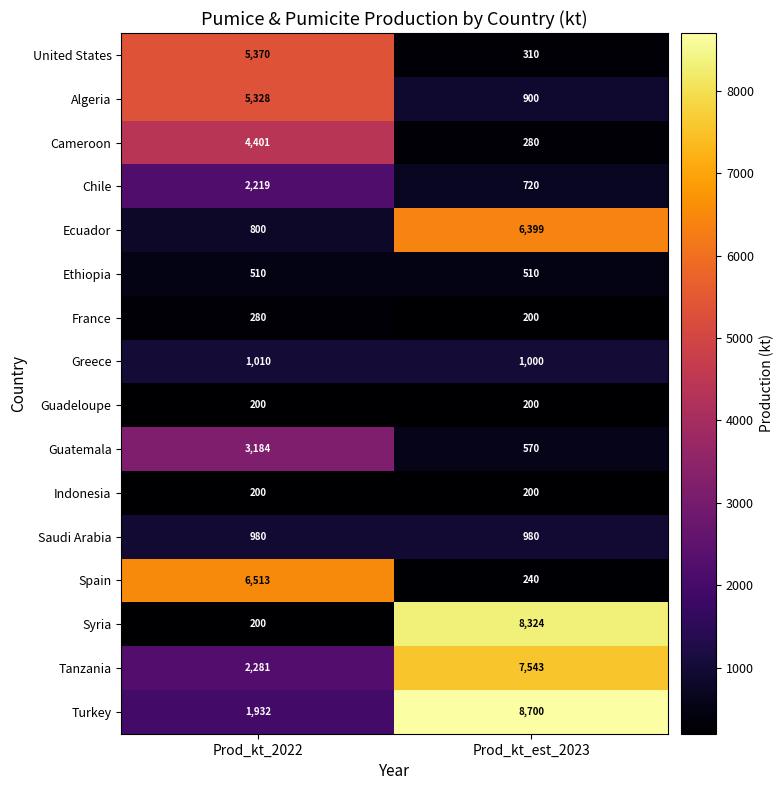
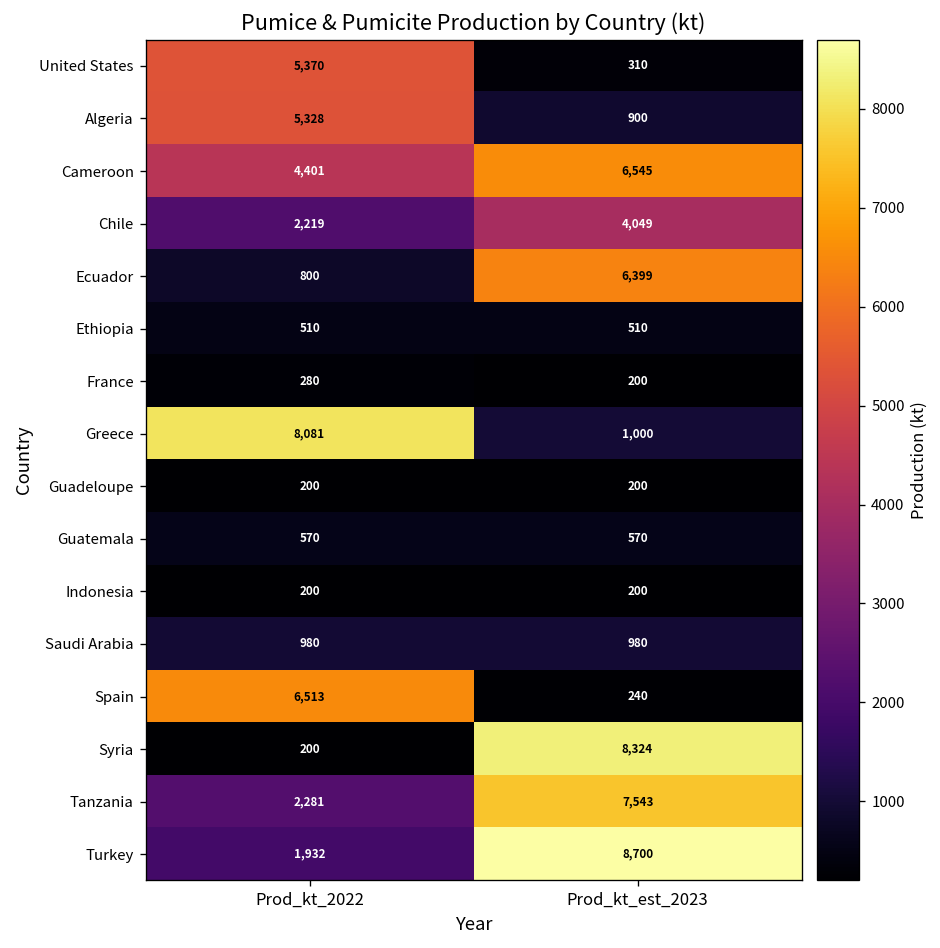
Cameroon, Prod_kt_est_2023: 280 -> 6,545
Chile, Prod_kt_est_2023: 720 -> 4,049
Greece, Prod_kt_2022: 1,010 -> 8,081
Guatemala, Prod_kt_2022: 3,184 -> 570
